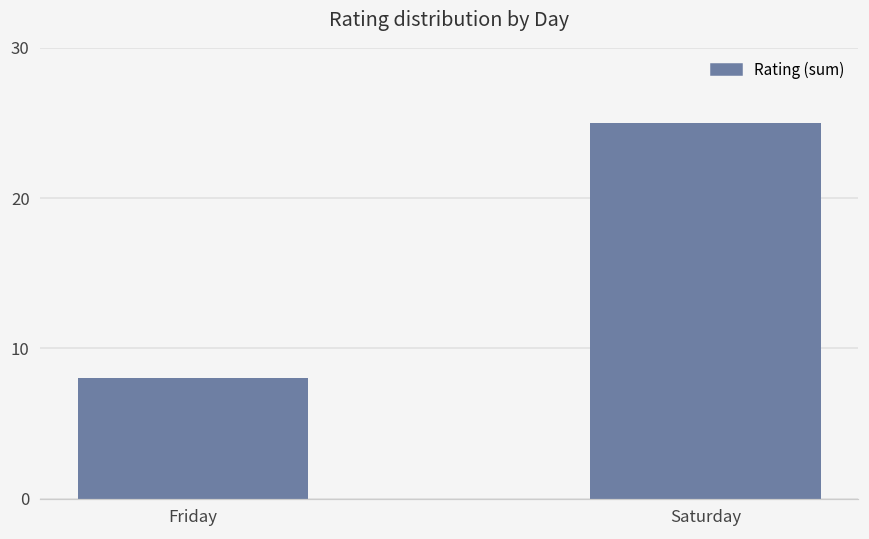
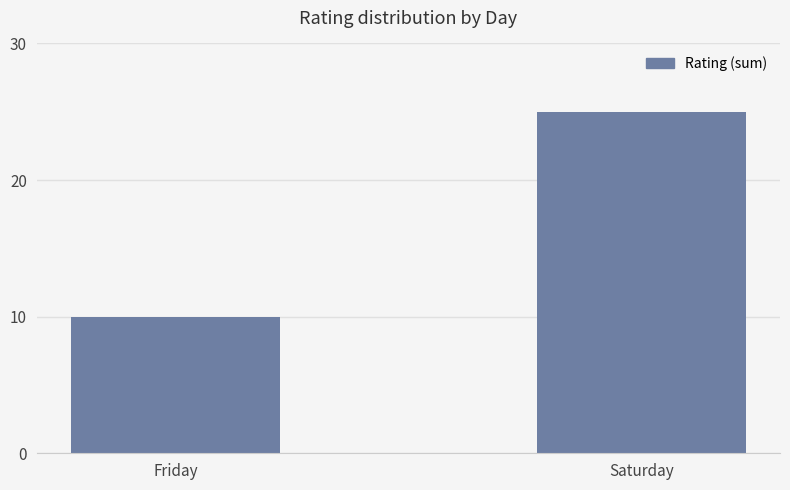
Friday: 8 -> 10
